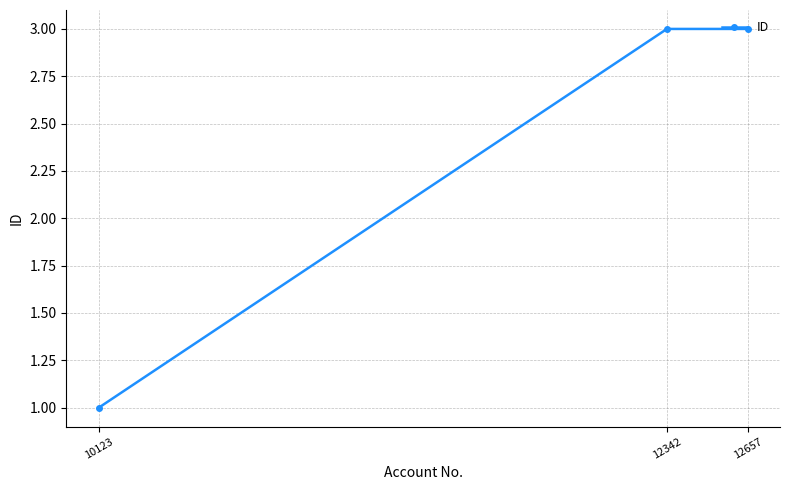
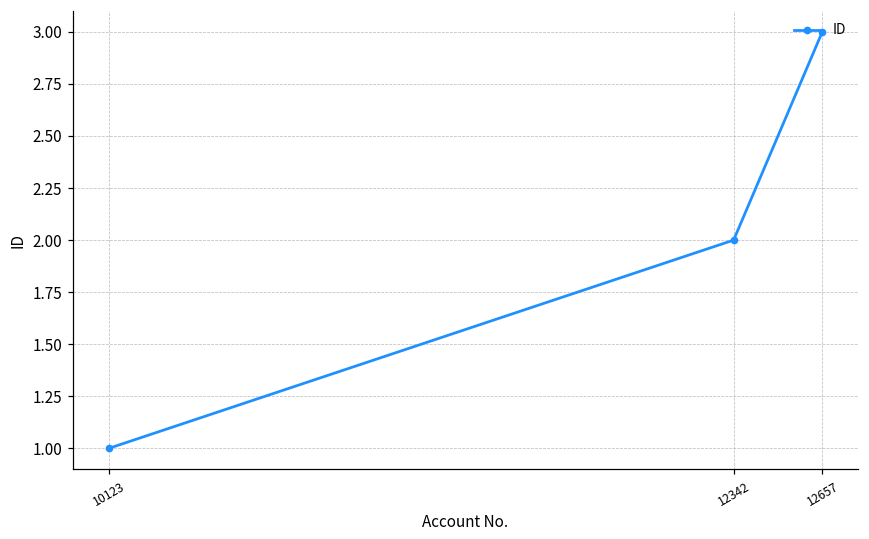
12342: 3 -> 2
